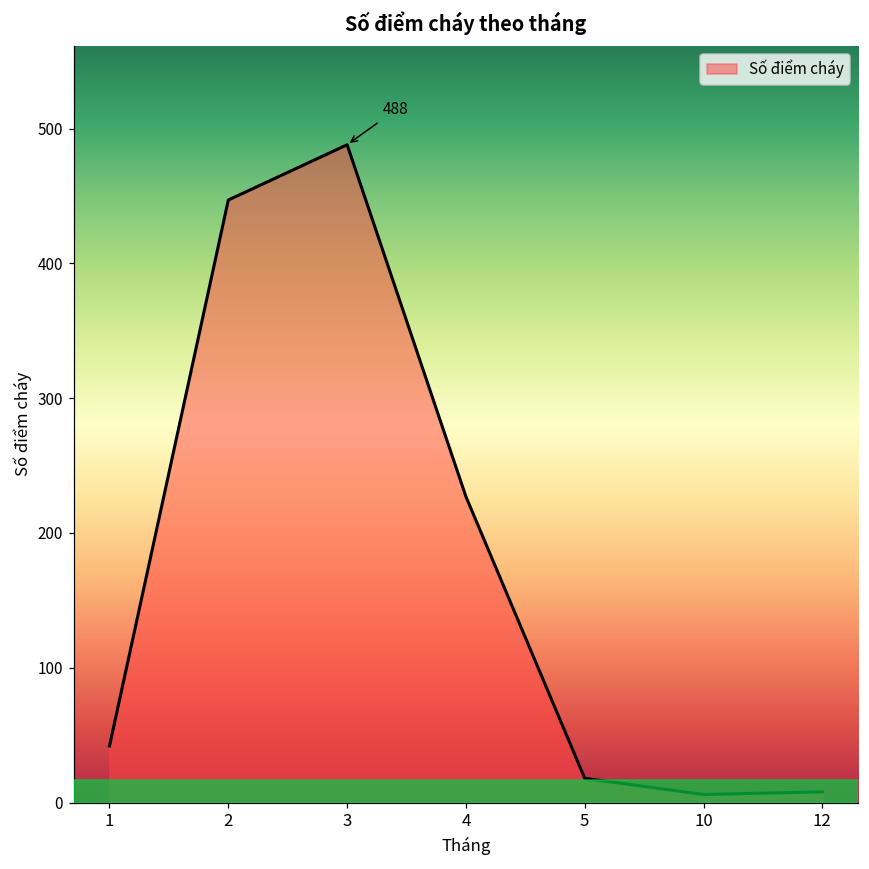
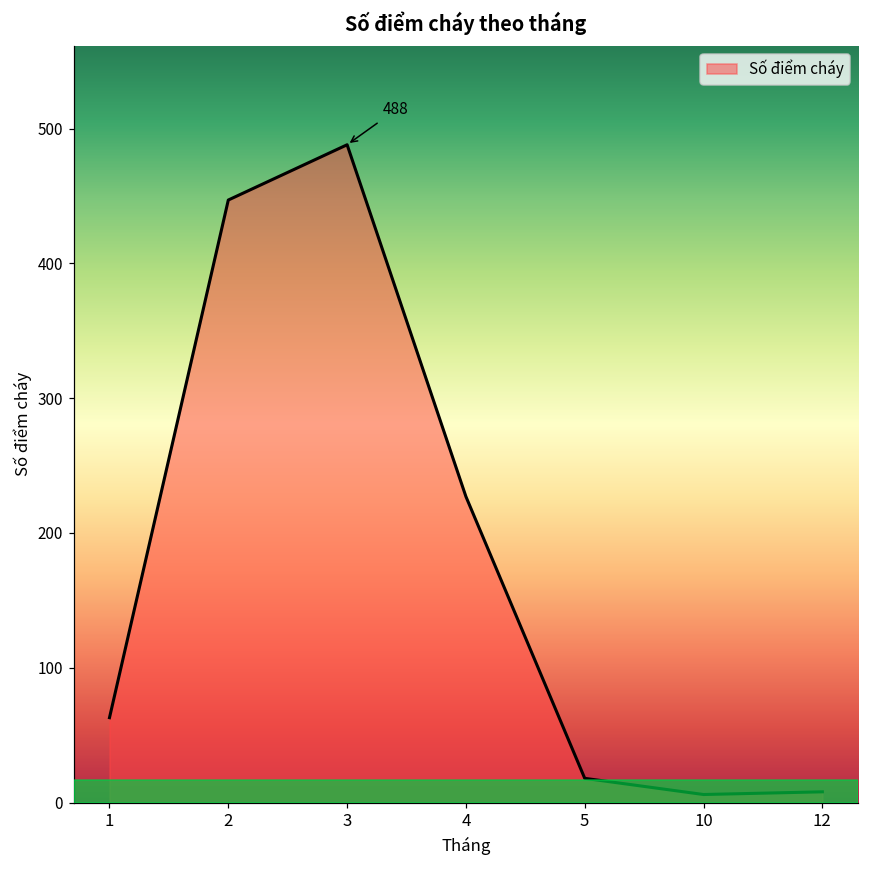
1: 42 -> 63
